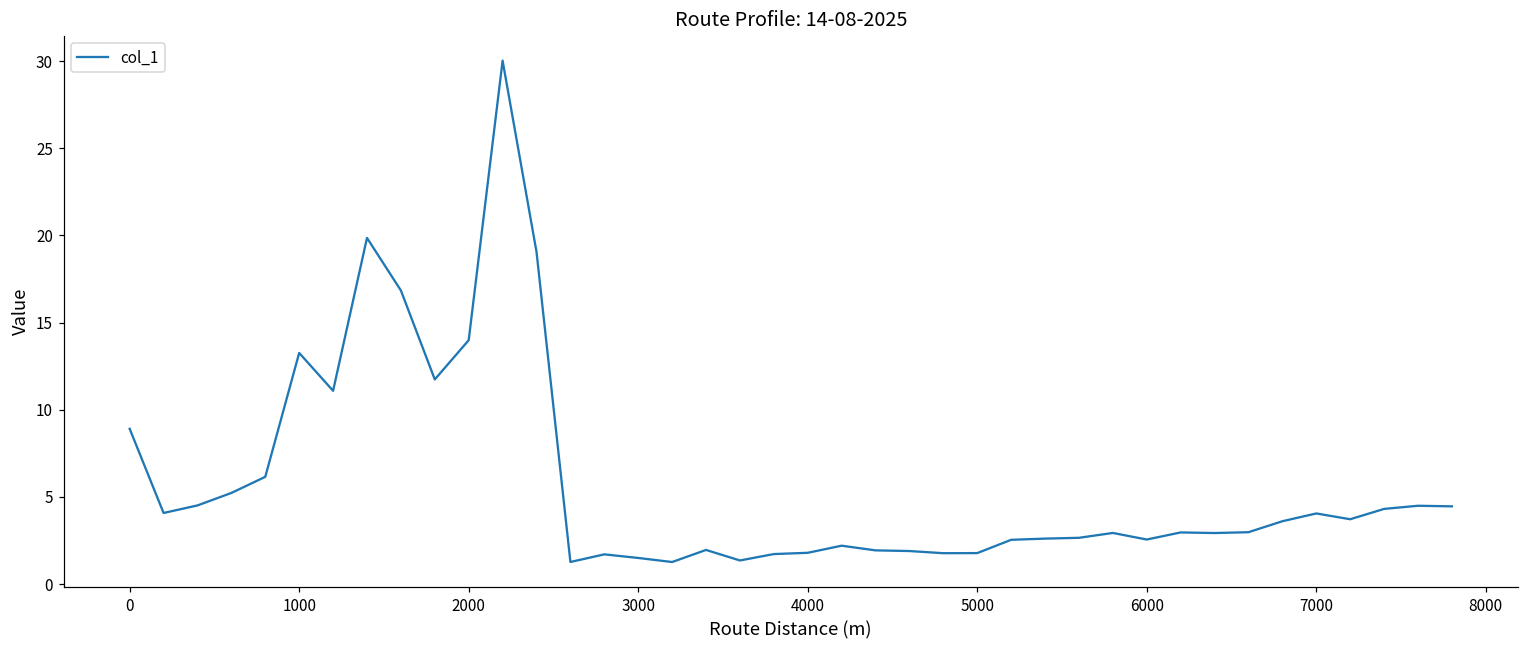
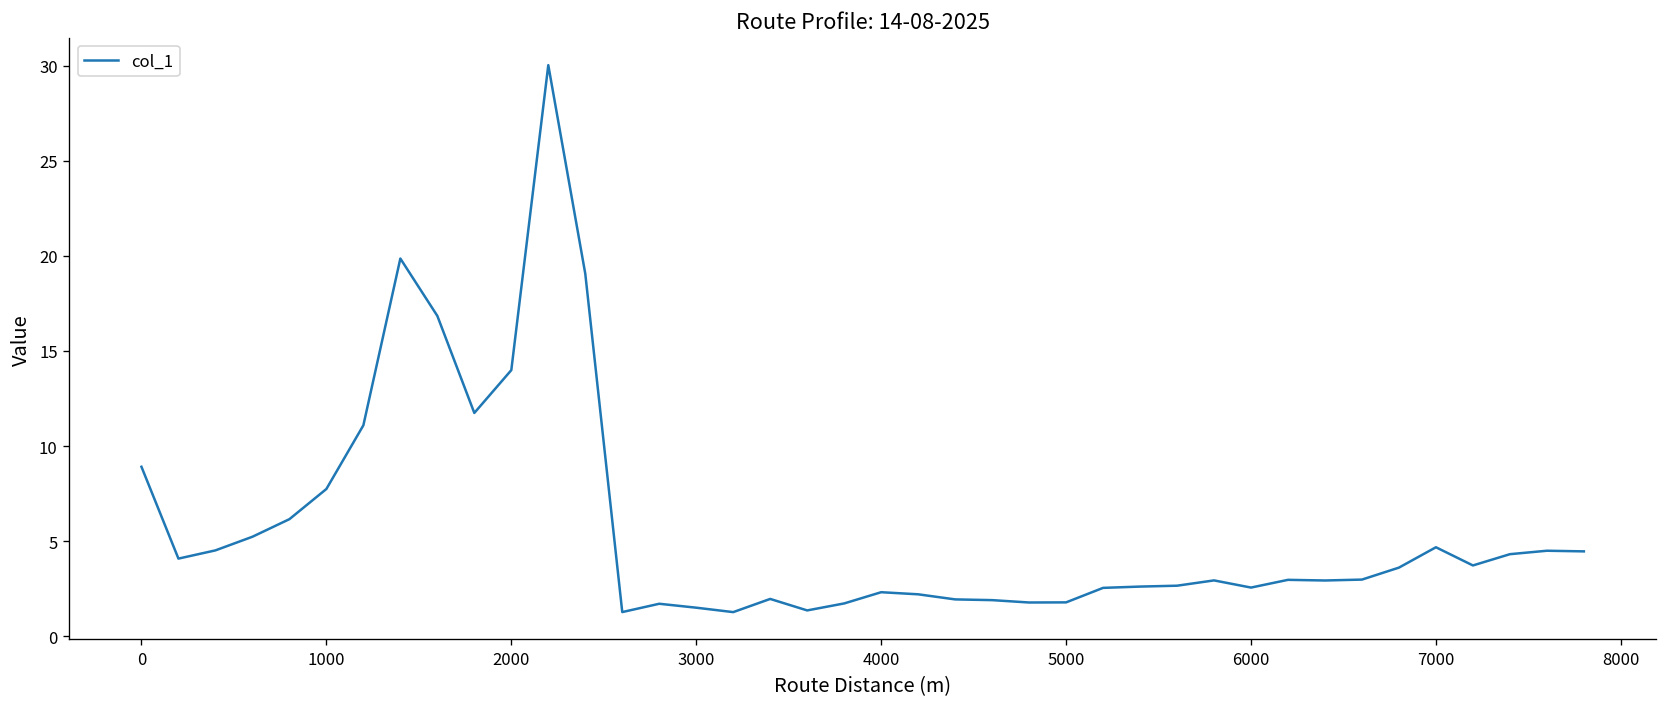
1000: 13.3 -> 7.7
4000: 1.8 -> 2.3
7000: 4.1 -> 4.7
